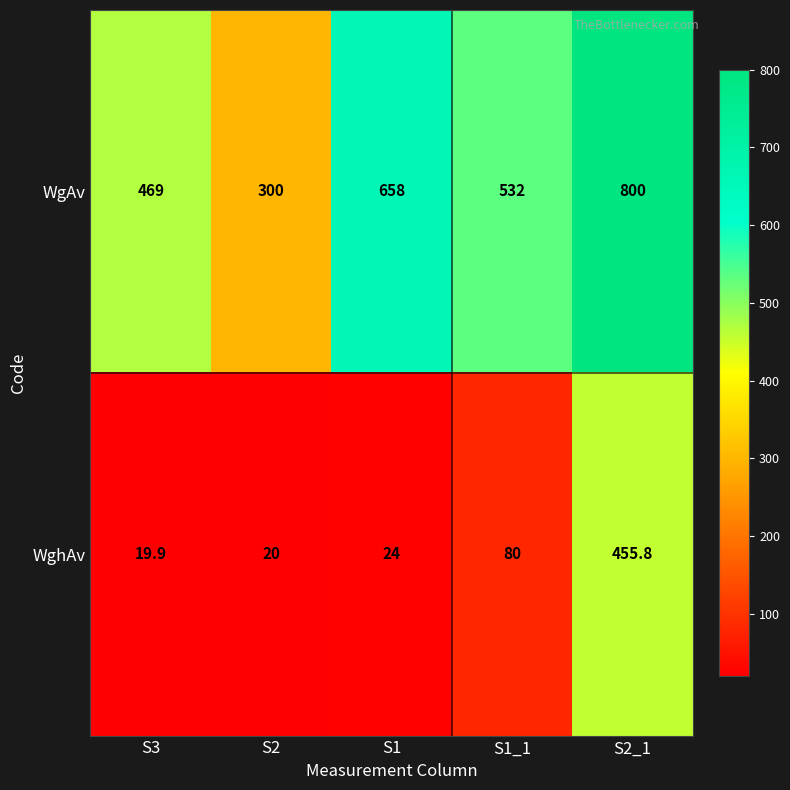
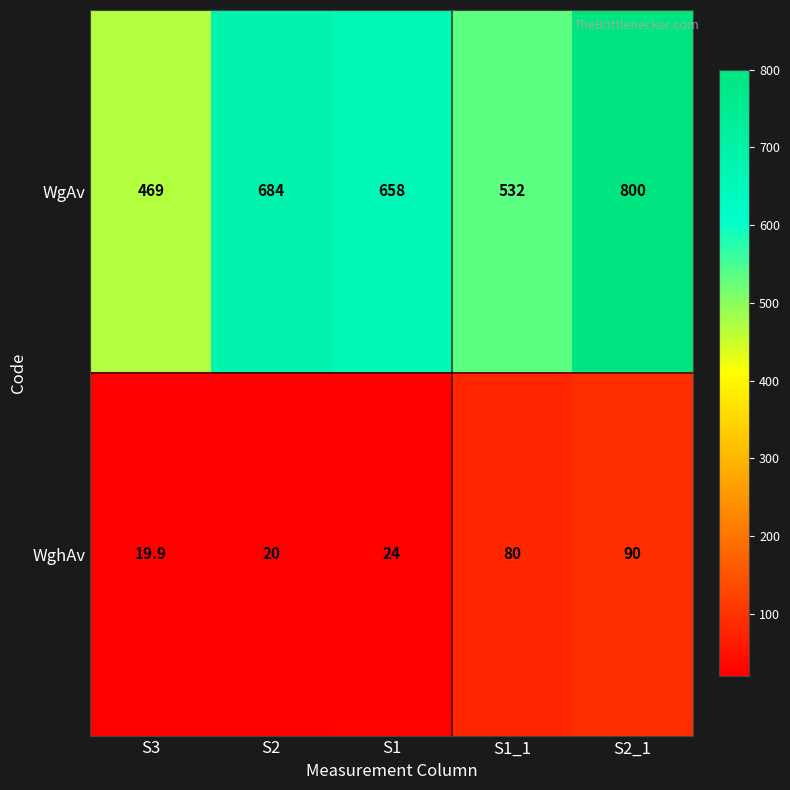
WgAv, S2: 300 -> 684
WghAv, S2_1: 455.8 -> 90
